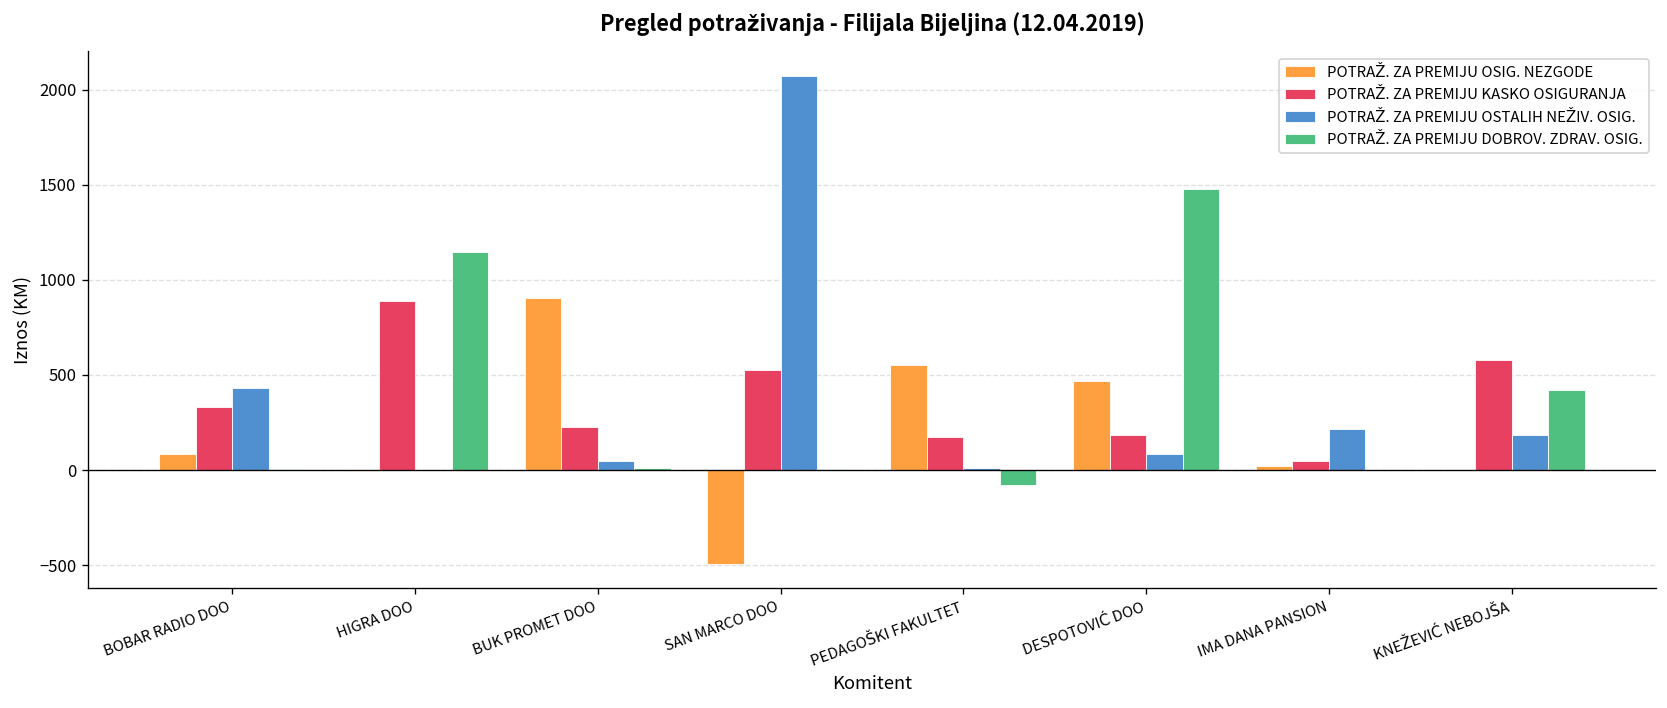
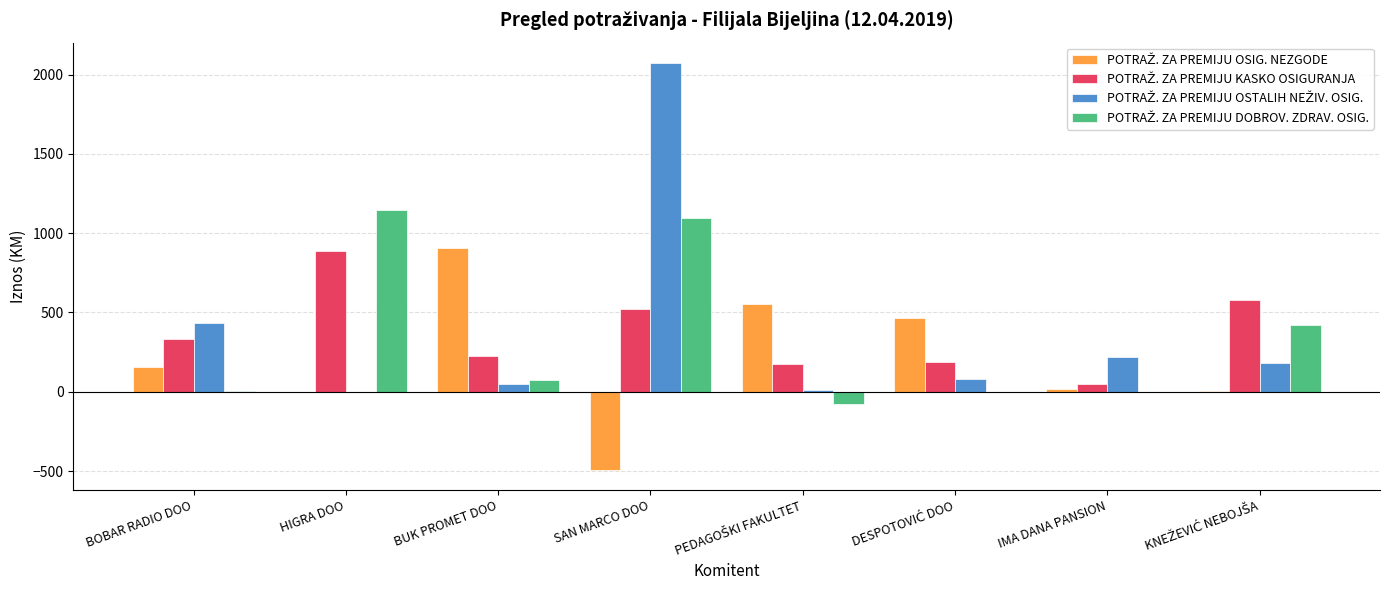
POTRAŽ. ZA PREMIJU OSIG. NEZGODE, BOBAR RADIO DOO: 80 -> 150
POTRAŽ. ZA PREMIJU DOBROV. ZDRAV. OSIG., BUK PROMET DOO: 10 -> 80
POTRAŽ. ZA PREMIJU DOBROV. ZDRAV. OSIG., SAN MARCO DOO: 10 -> 1100
POTRAŽ. ZA PREMIJU DOBROV. ZDRAV. OSIG., DESPOTOVIĆ DOO: 1480 -> 0
